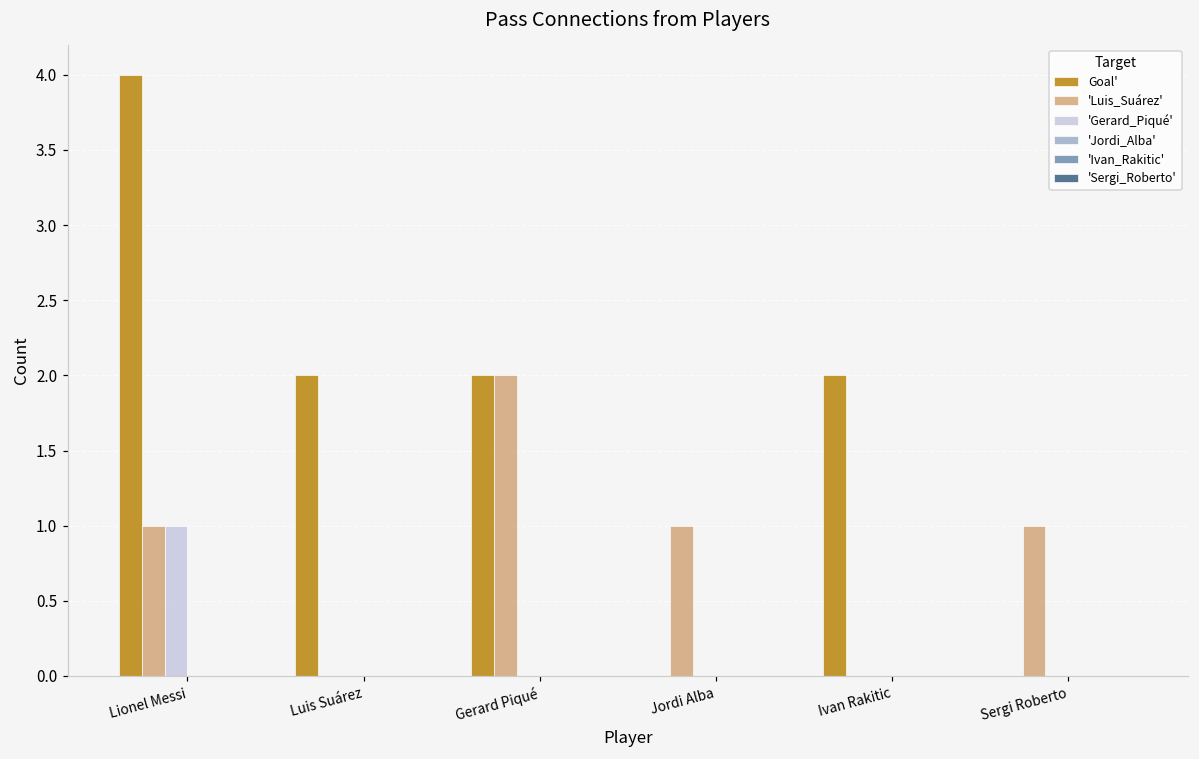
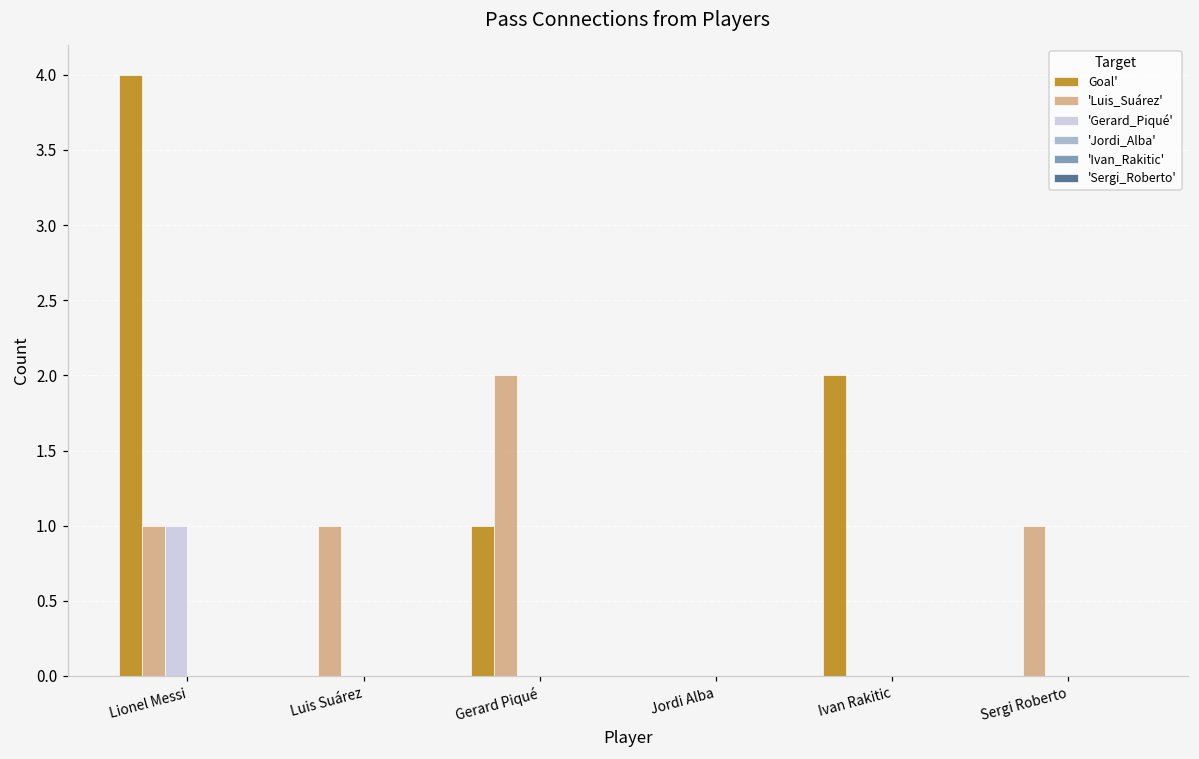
Goal', Luis Suárez: 2 -> 0
'Luis_Suárez', Luis Suárez: 0 -> 1
Goal', Gerard Piqué: 2 -> 1
'Luis_Suárez', Jordi Alba: 1 -> 0
